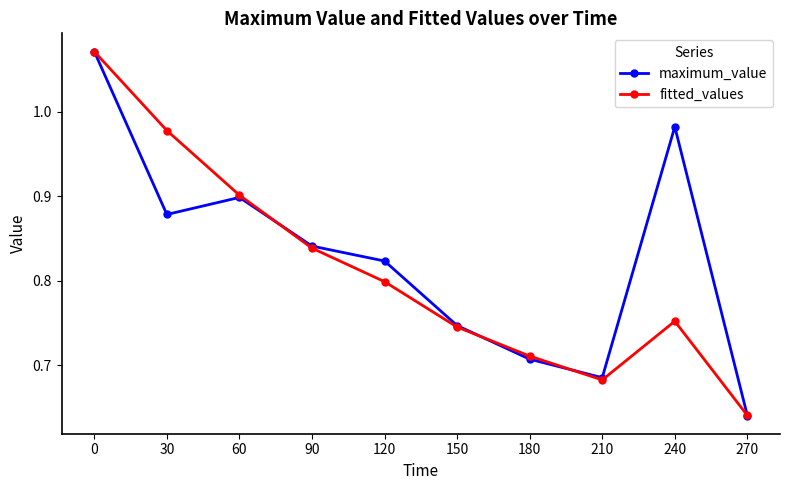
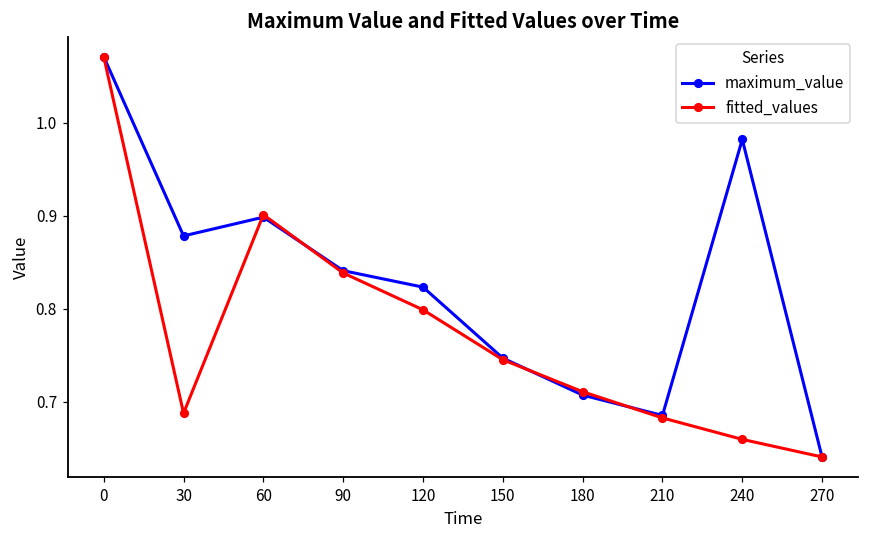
fitted_values, 30: 0.98 -> 0.69
fitted_values, 240: 0.75 -> 0.66
